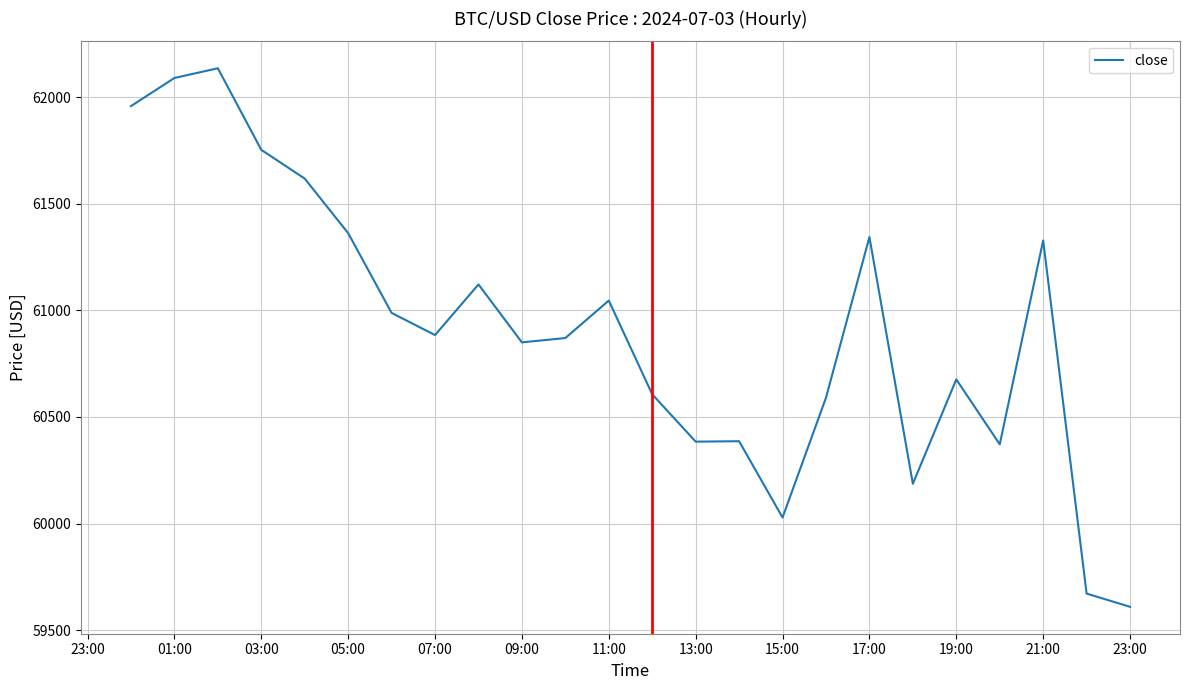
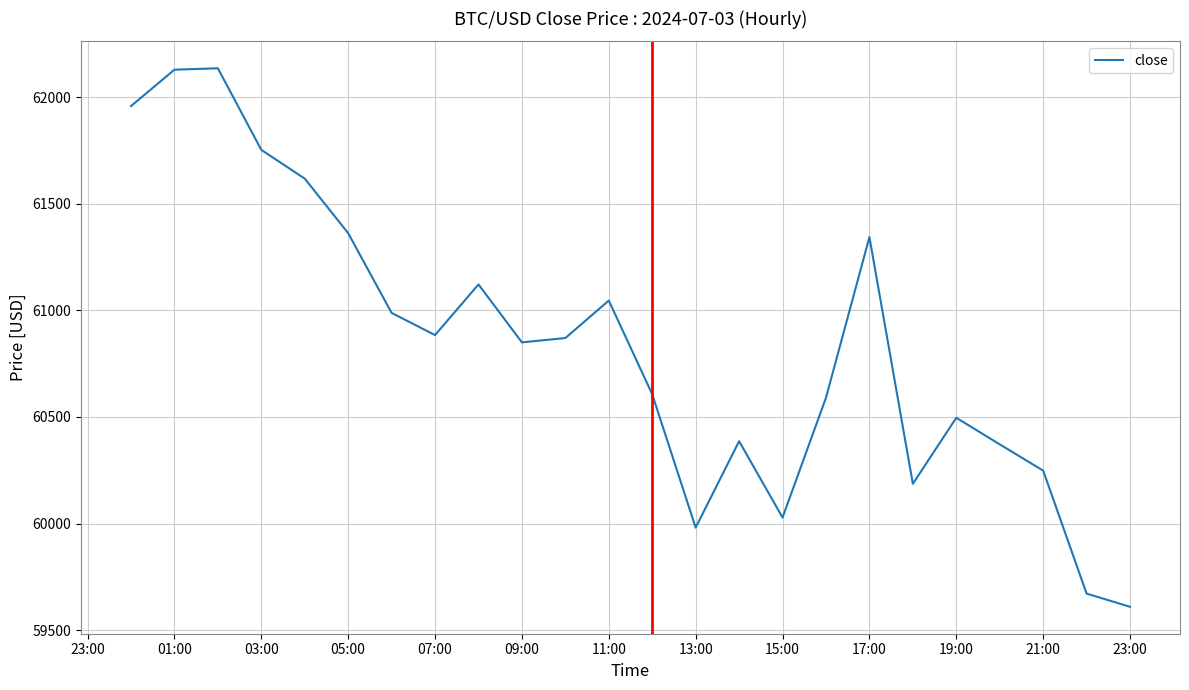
01:00: 62090 -> 62130
13:00: 60380 -> 59980
19:00: 60680 -> 60500
21:00: 61330 -> 60250
